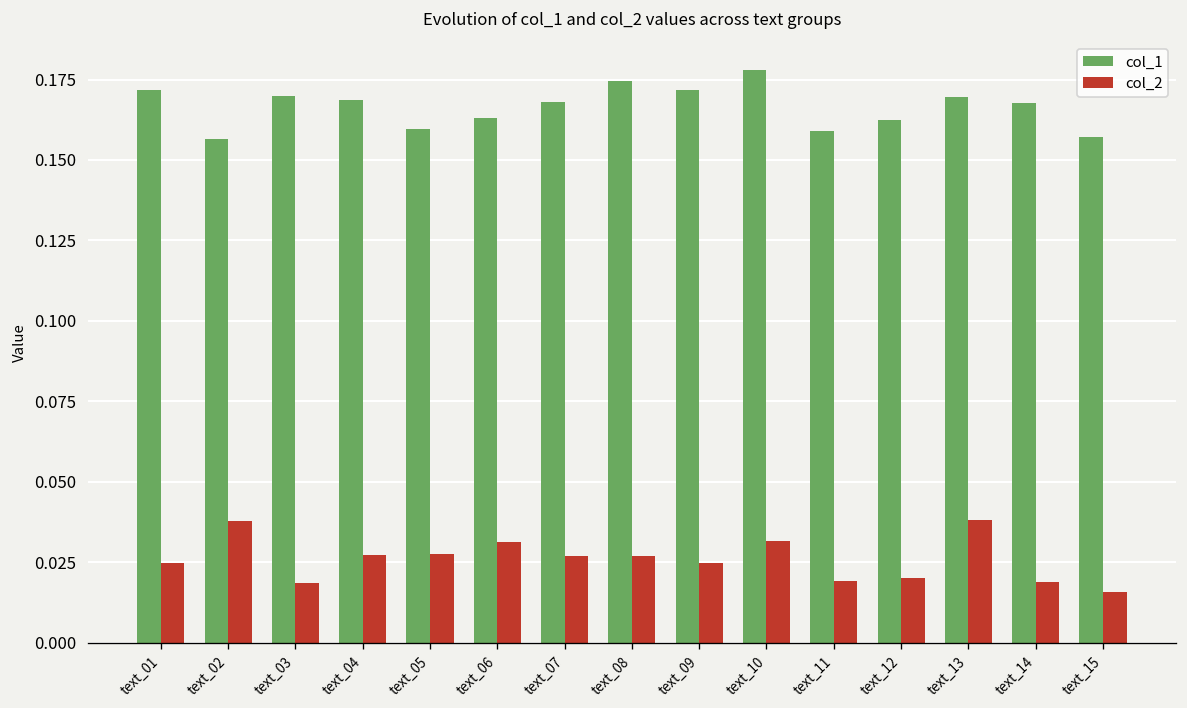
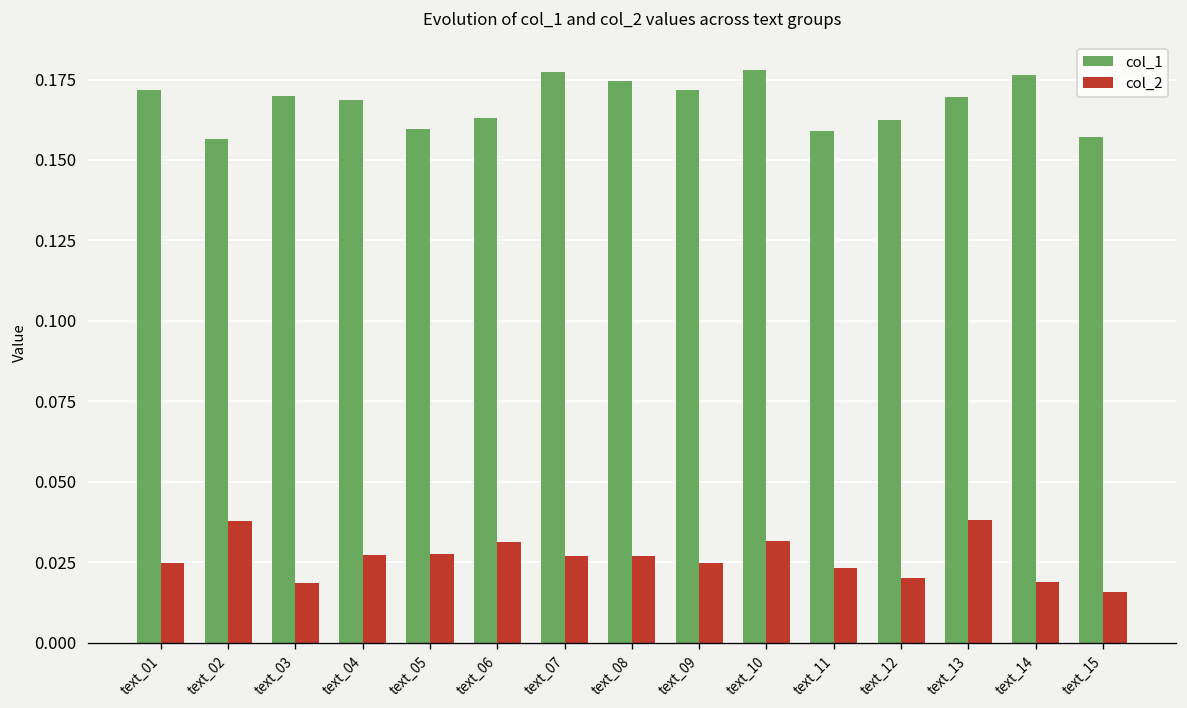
col_1, text_07: 0.168 -> 0.177
col_2, text_11: 0.019 -> 0.023
col_1, text_14: 0.168 -> 0.176
